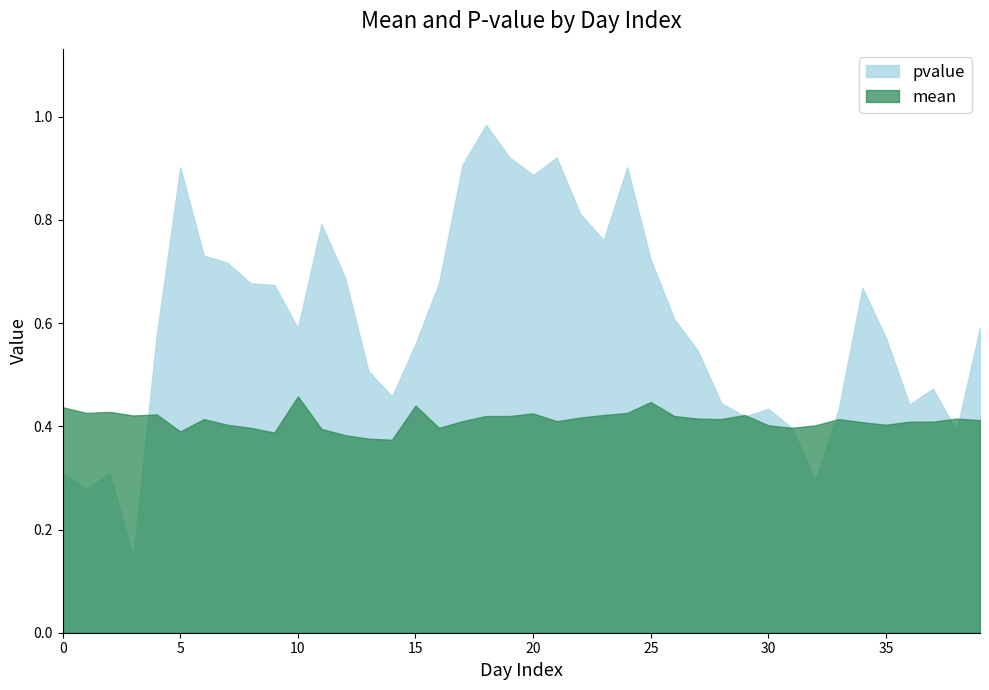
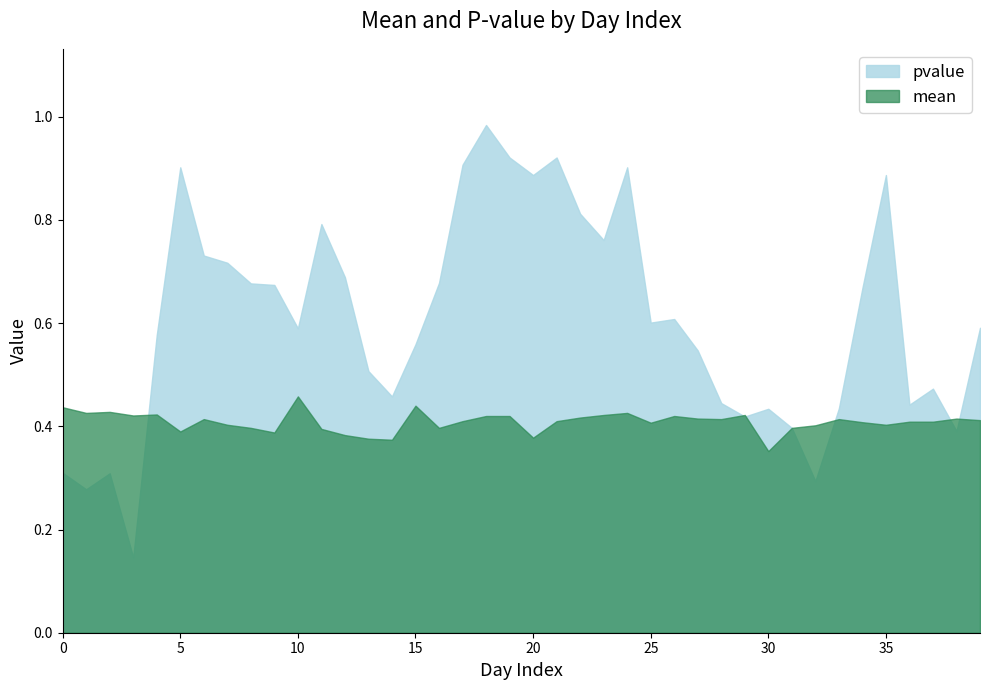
mean, 20: 0.43 -> 0.38
pvalue, 25: 0.72 -> 0.60
mean, 25: 0.45 -> 0.41
mean, 30: 0.40 -> 0.35
pvalue, 35: 0.57 -> 0.89
